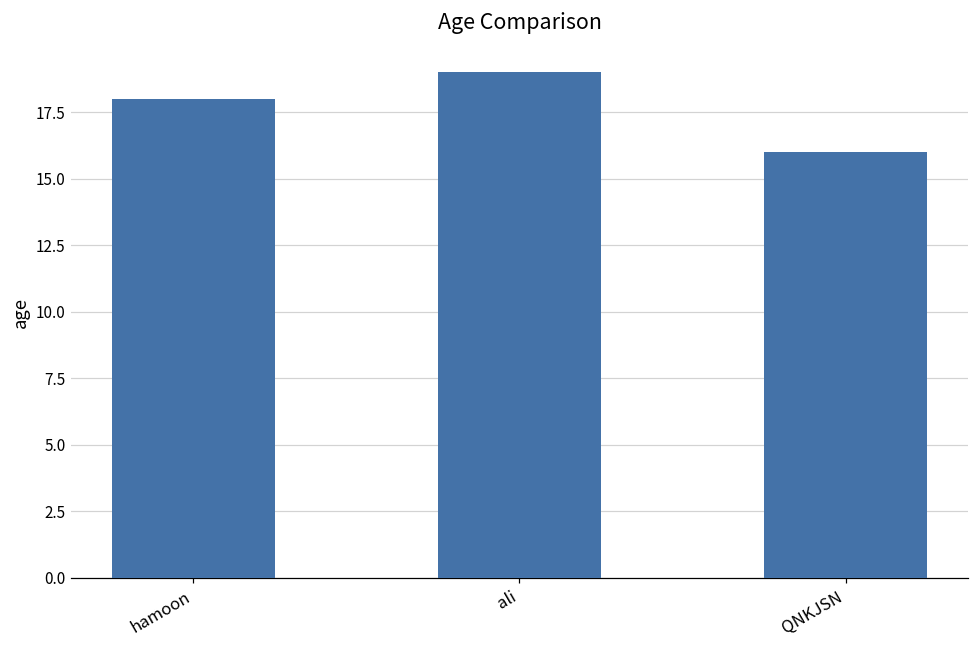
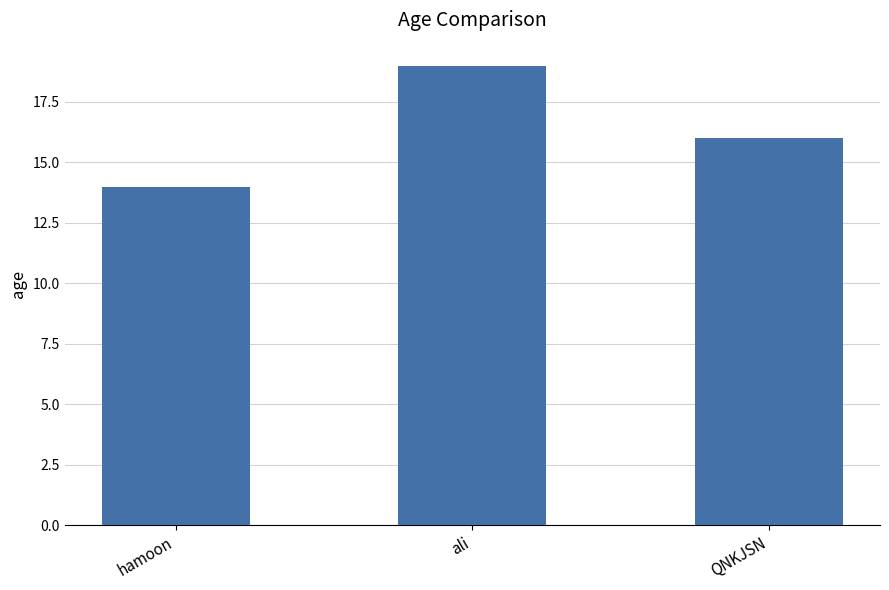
hamoon: 18 -> 14
